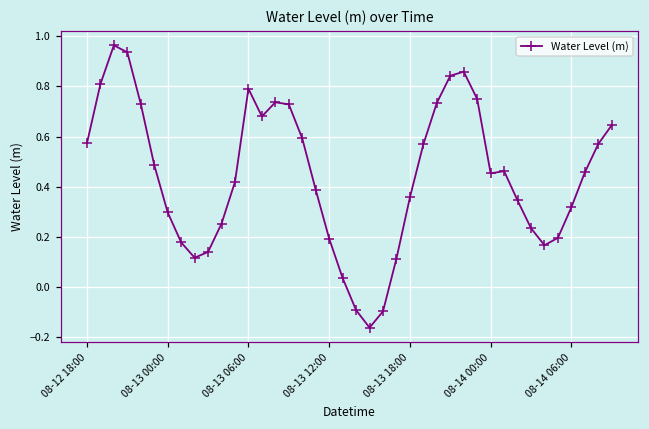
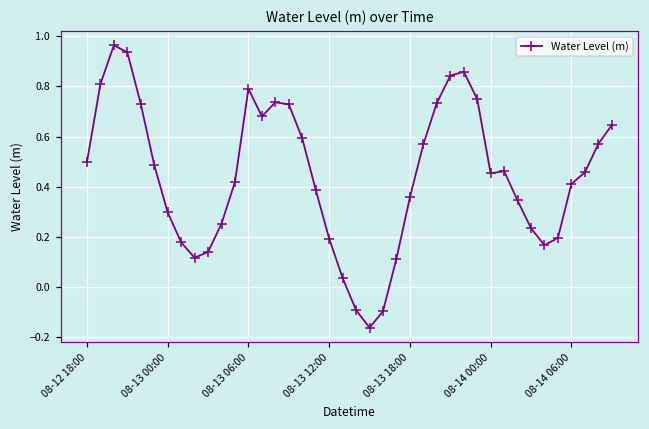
08-12 18:00: 0.57 -> 0.50
08-14 06:00: 0.32 -> 0.41
